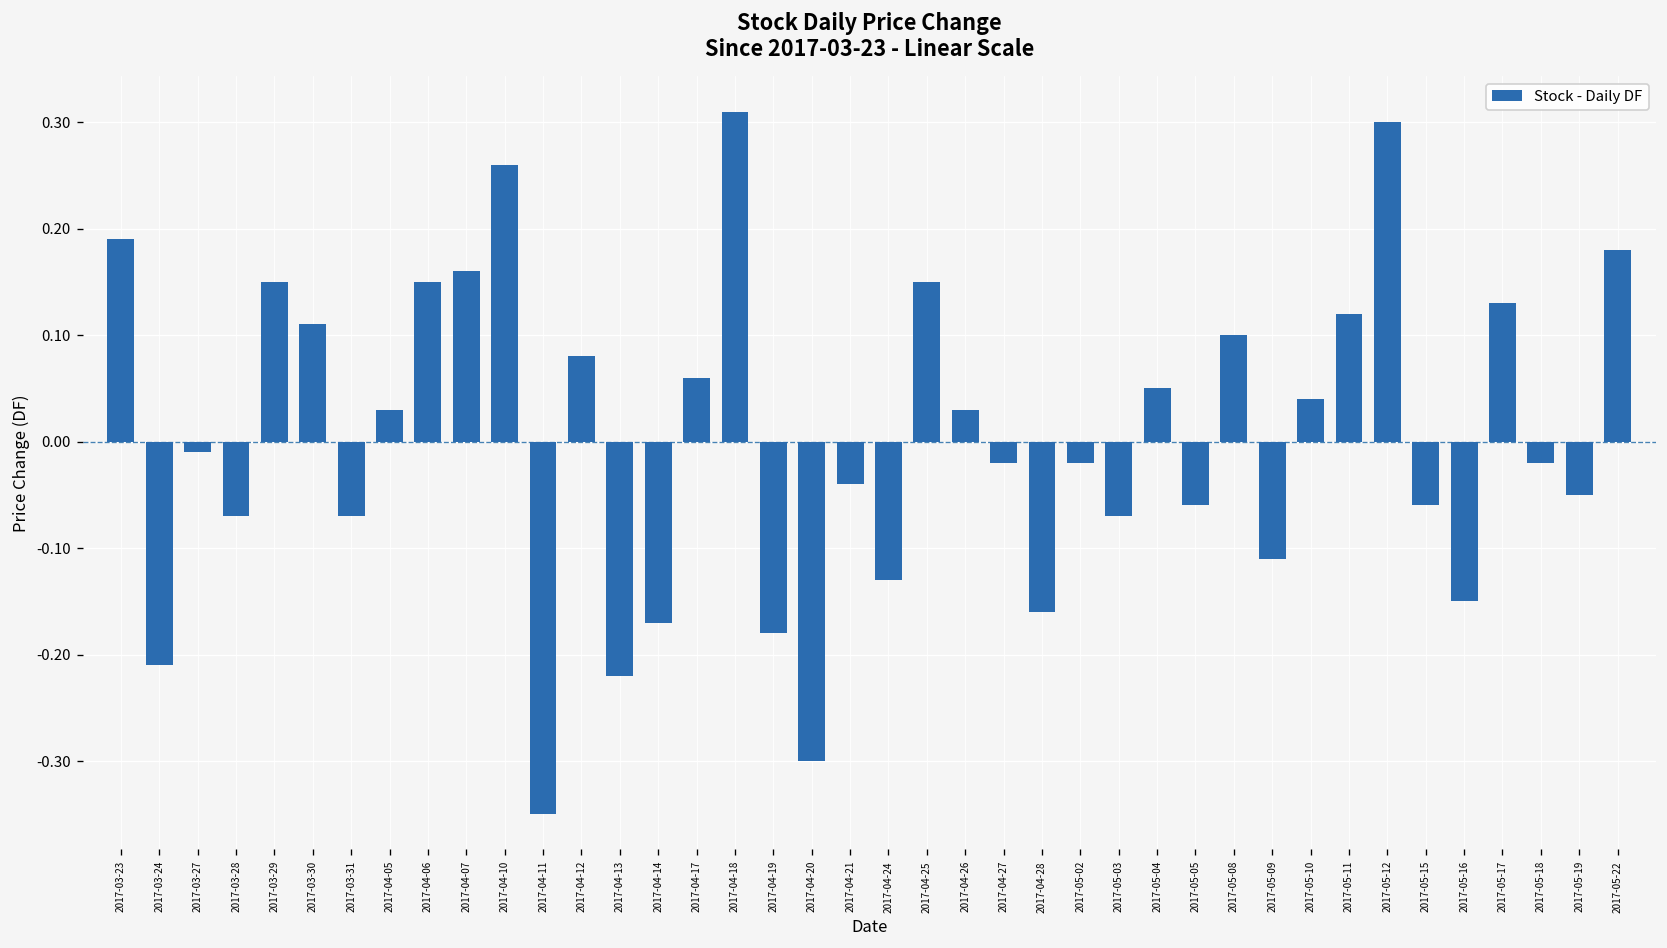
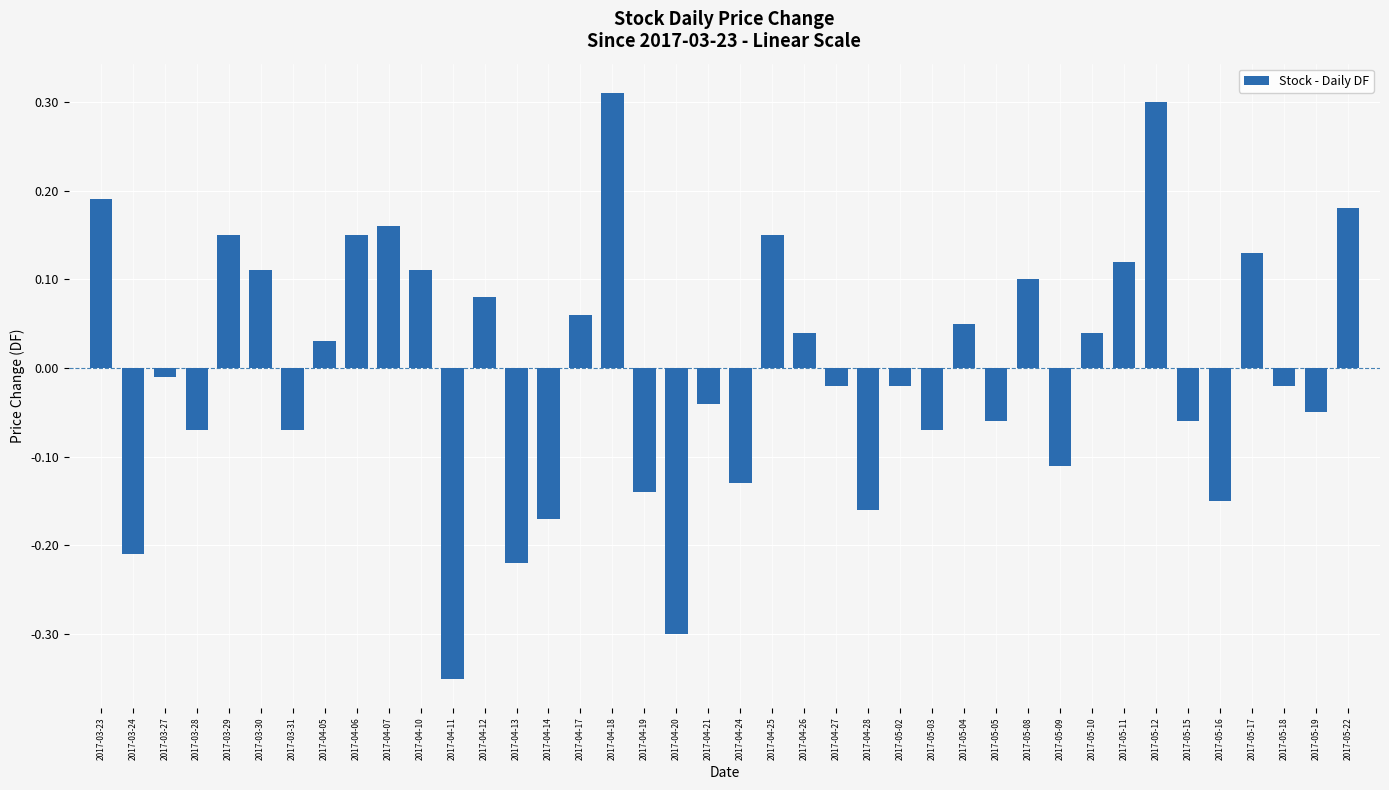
2017-04-10: 0.26 -> 0.11
2017-04-19: -0.18 -> -0.14
2017-04-26: 0.03 -> 0.04
